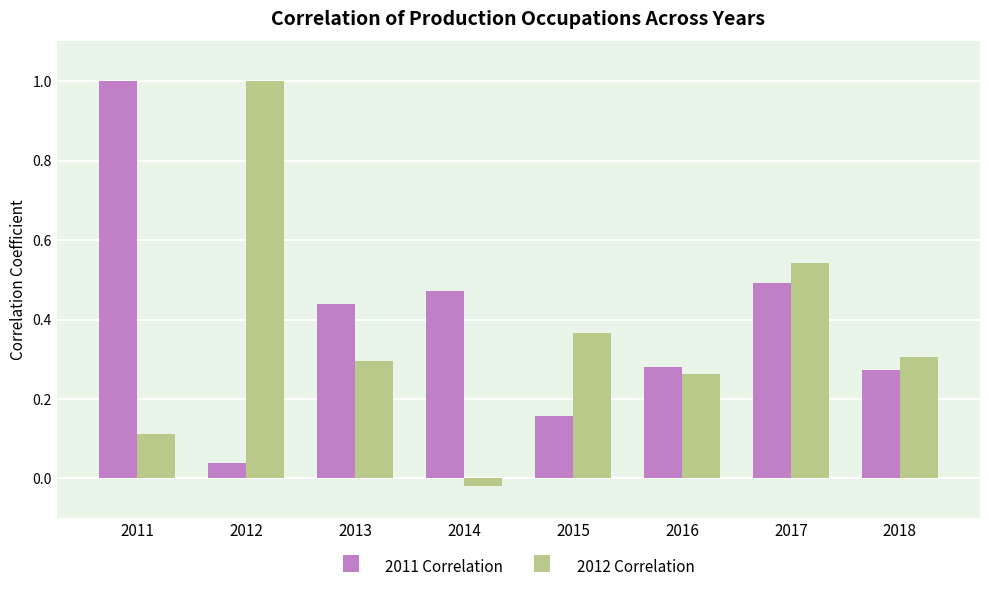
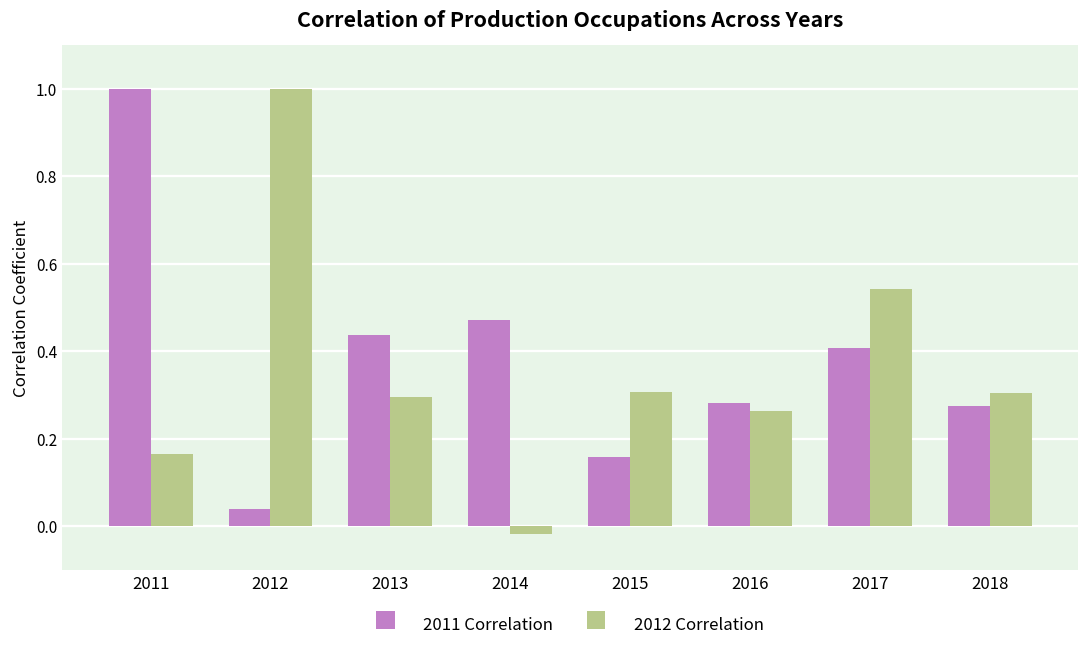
2012 Correlation, 2011: 0.11 -> 0.16
2012 Correlation, 2015: 0.37 -> 0.31
2011 Correlation, 2017: 0.49 -> 0.41
